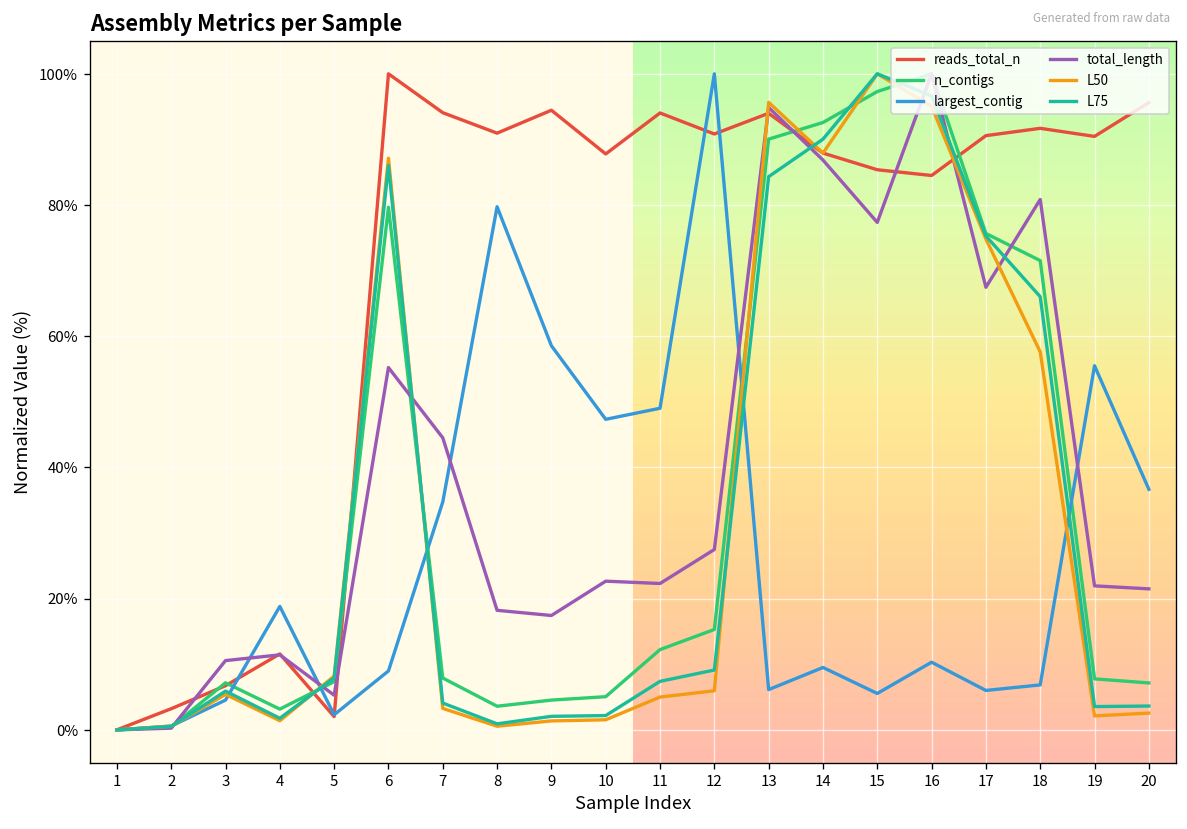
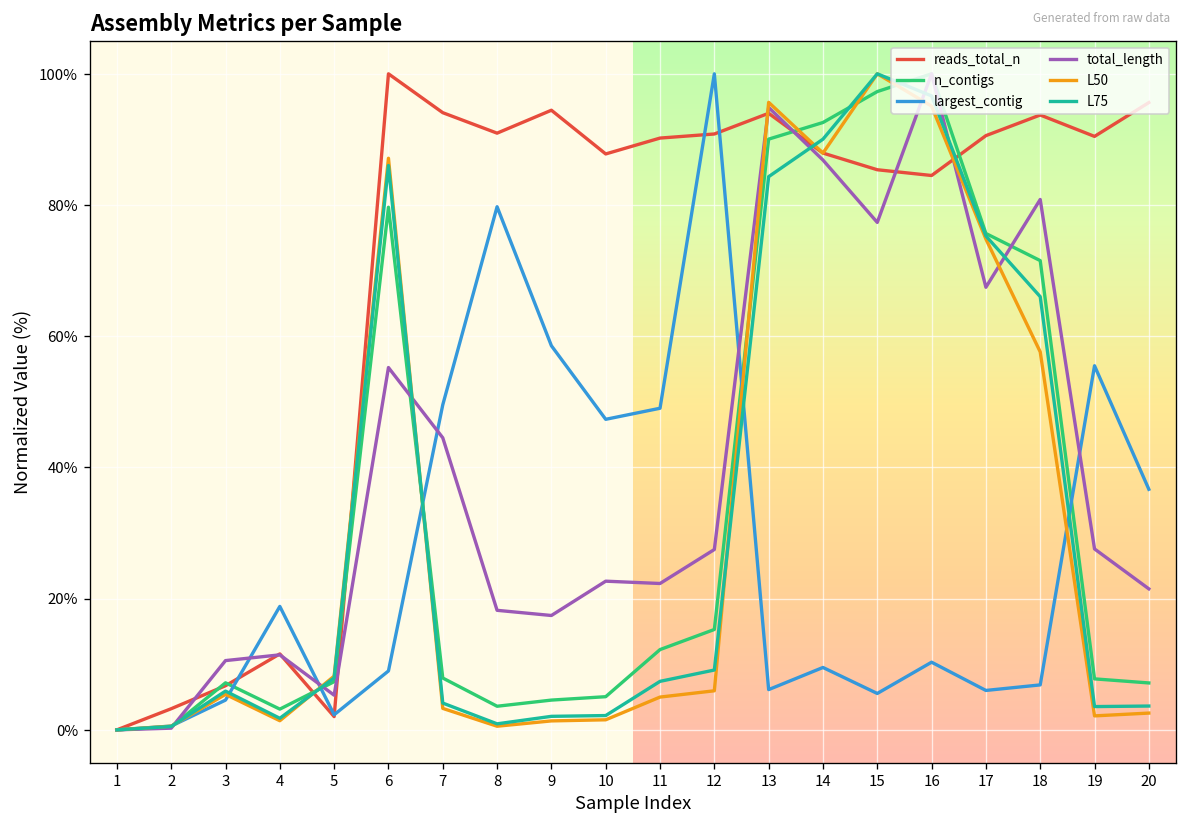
largest_contig, 7: 35% -> 50%
reads_total_n, 11: 94% -> 90%
reads_total_n, 18: 92% -> 94%
total_length, 19: 22% -> 28%
